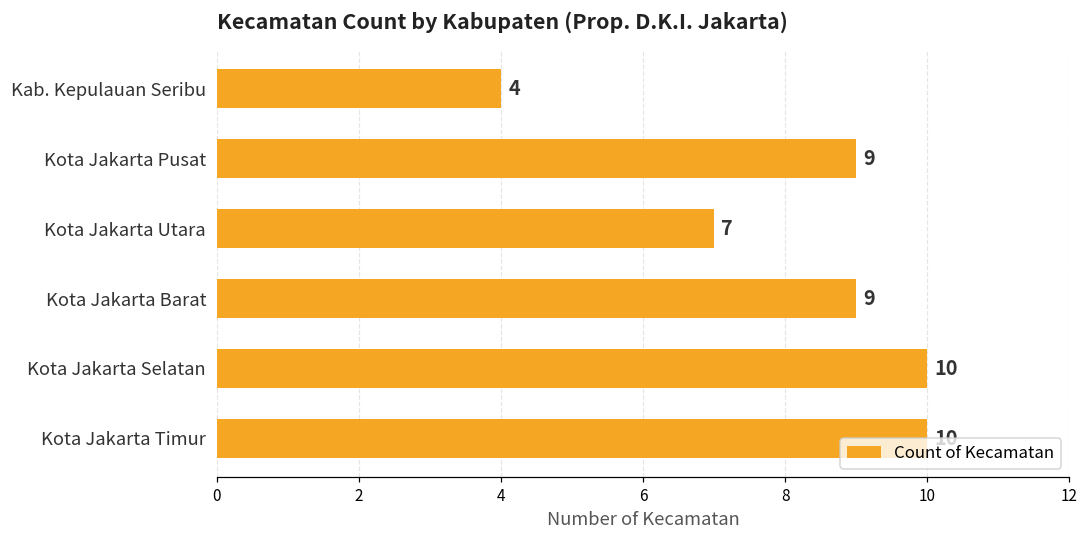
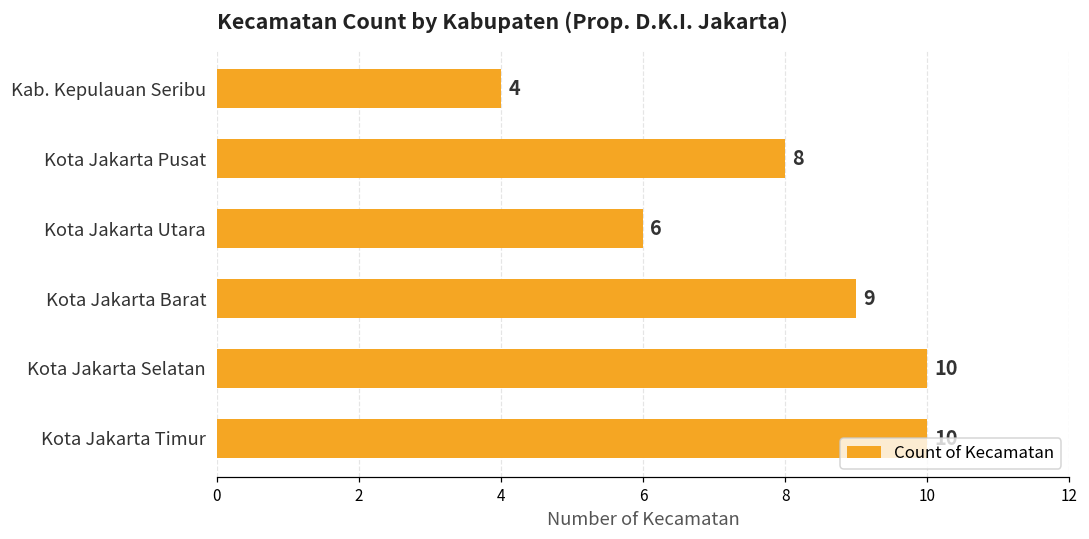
Kota Jakarta Pusat: 9 -> 8
Kota Jakarta Utara: 7 -> 6
